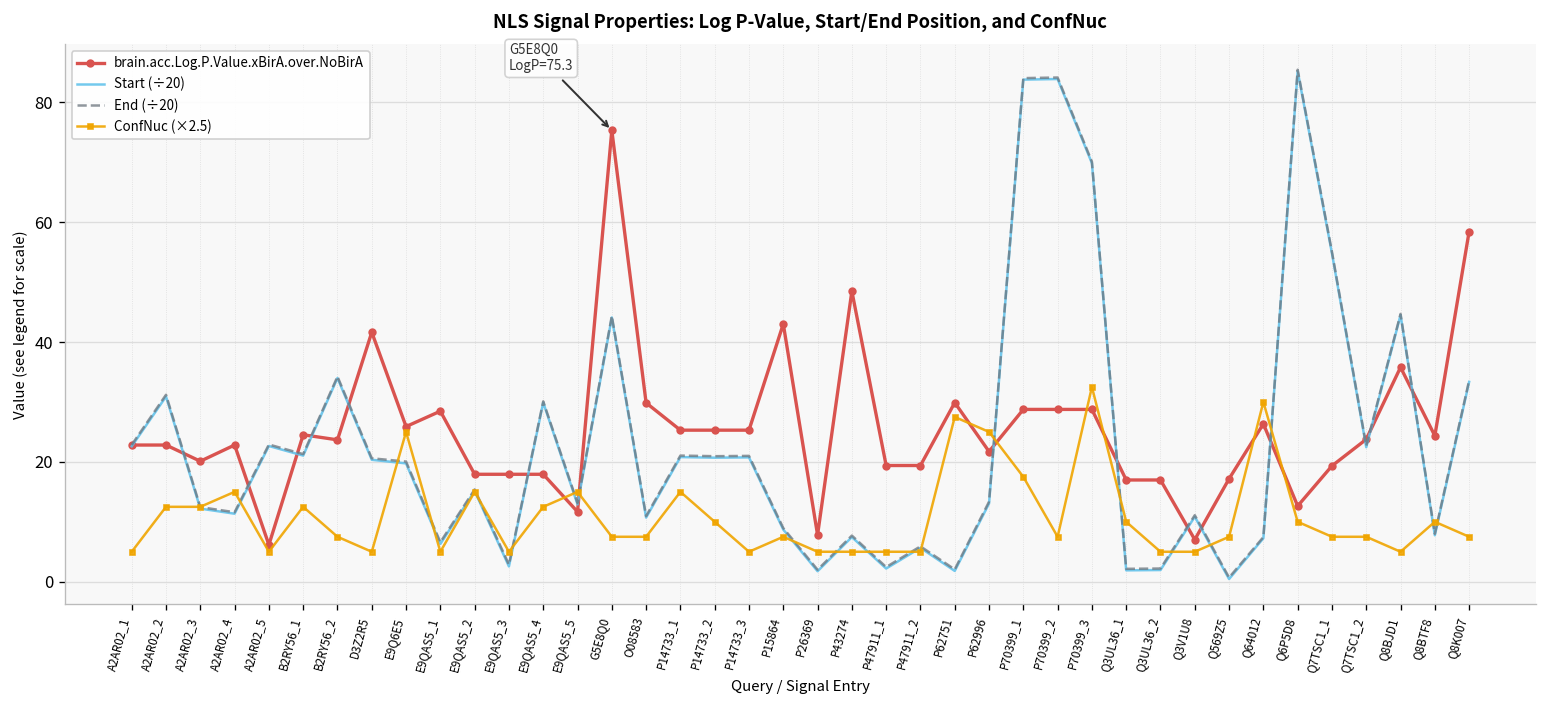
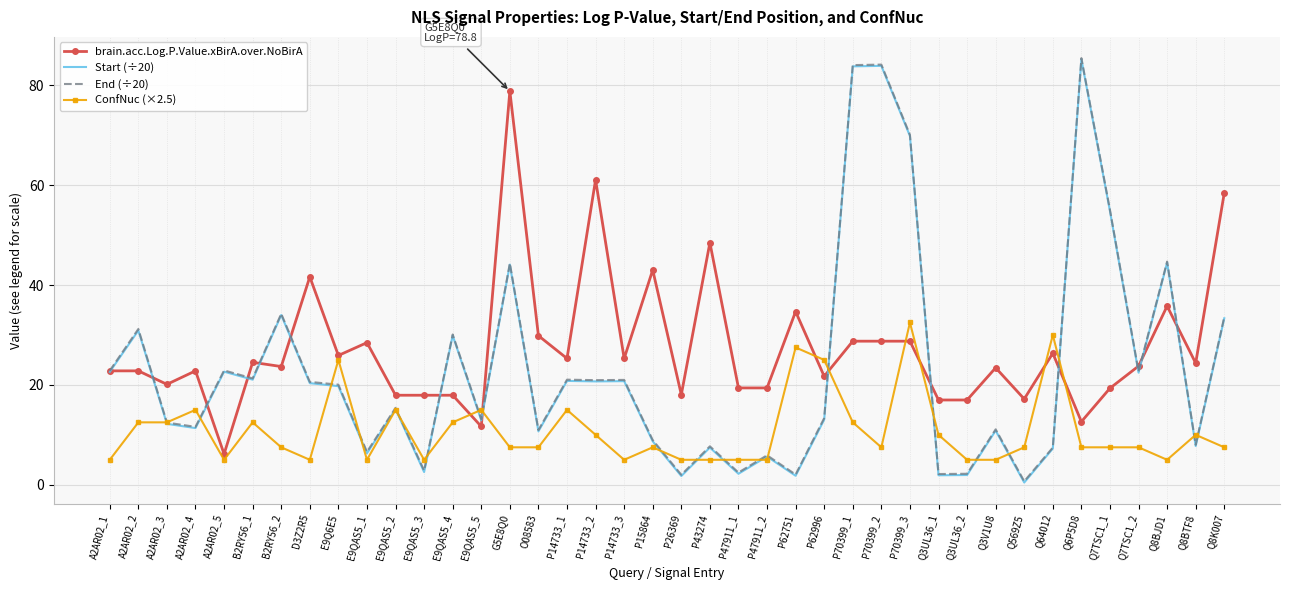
brain.acc.Log.P.Value.xBirA.over.NoBirA, G5E8Q0: 75.3 -> 78.8
brain.acc.Log.P.Value.xBirA.over.NoBirA, P14733_2: 25 -> 61
brain.acc.Log.P.Value.xBirA.over.NoBirA, P26369: 8 -> 18
brain.acc.Log.P.Value.xBirA.over.NoBirA, P62751: 30 -> 35
ConfNuc (×2.5), P70399_1: 18 -> 13
brain.acc.Log.P.Value.xBirA.over.NoBirA, Q3V1U8: 7 -> 23
ConfNuc (×2.5), Q6P5D8: 10 -> 8
